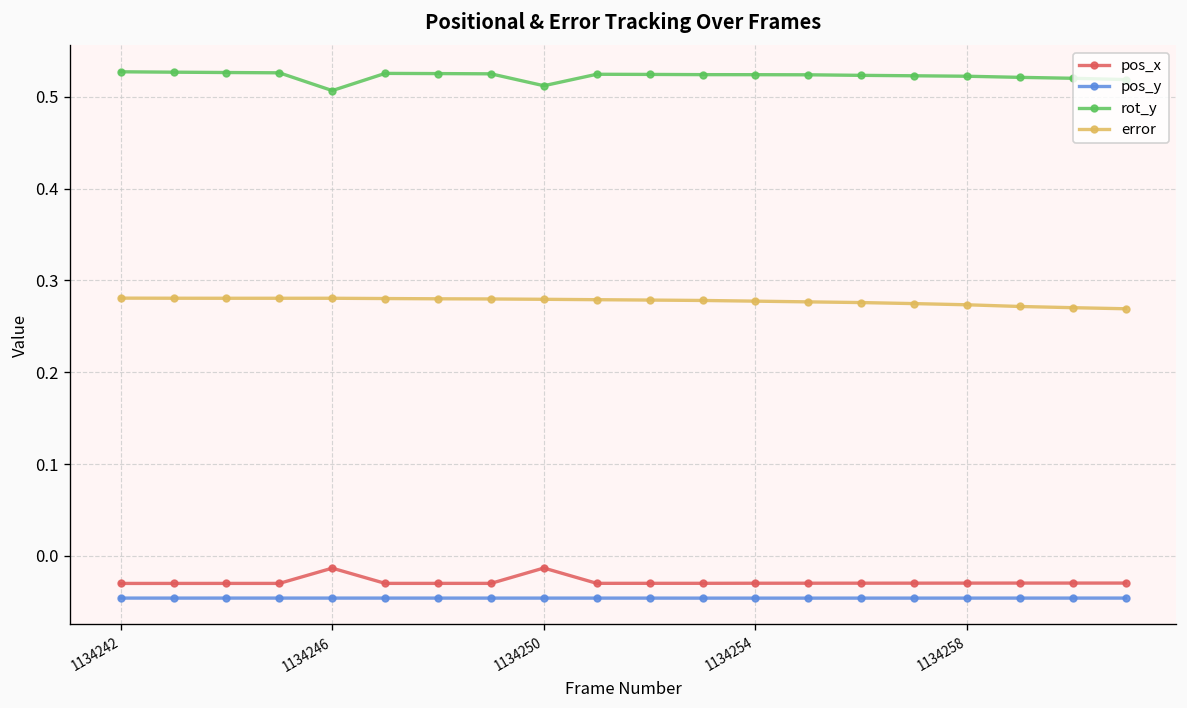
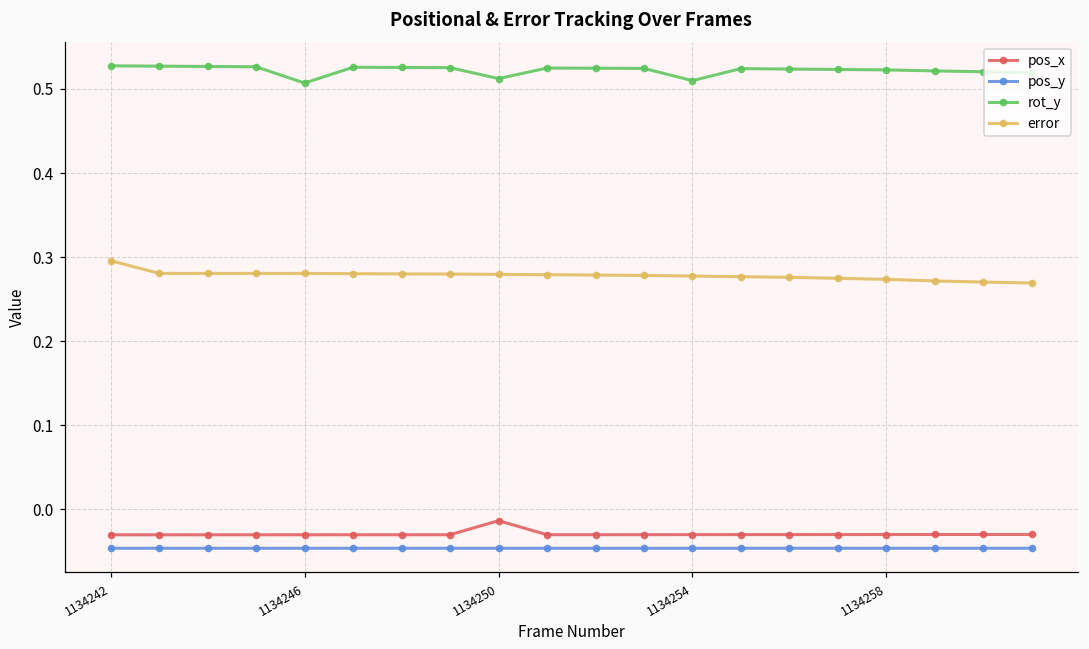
error, 1134242: 0.28 -> 0.30
pos_x, 1134246: -0.01 -> -0.03
rot_y, 1134254: 0.52 -> 0.51
